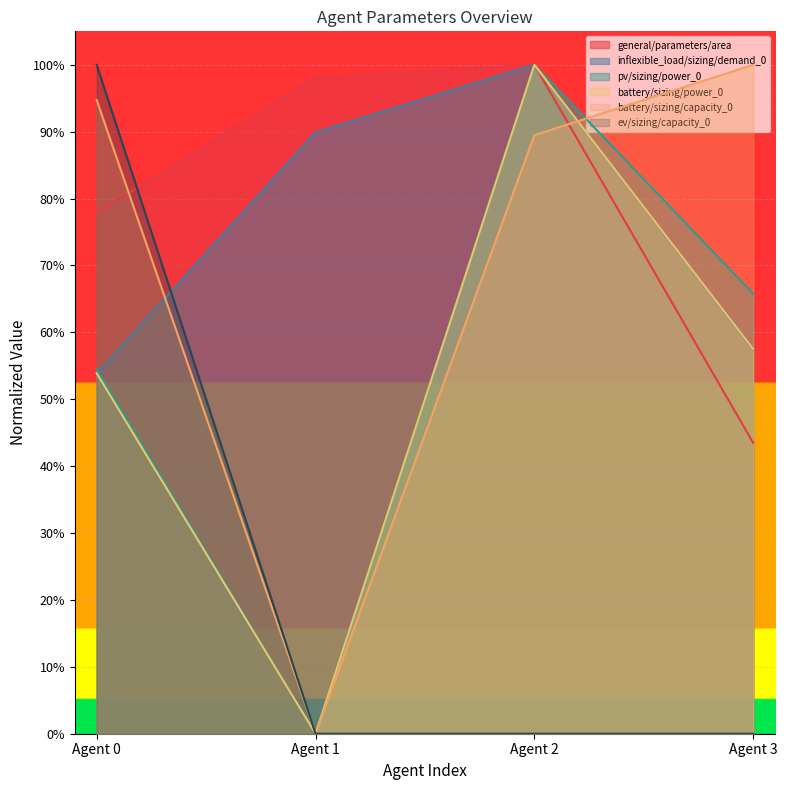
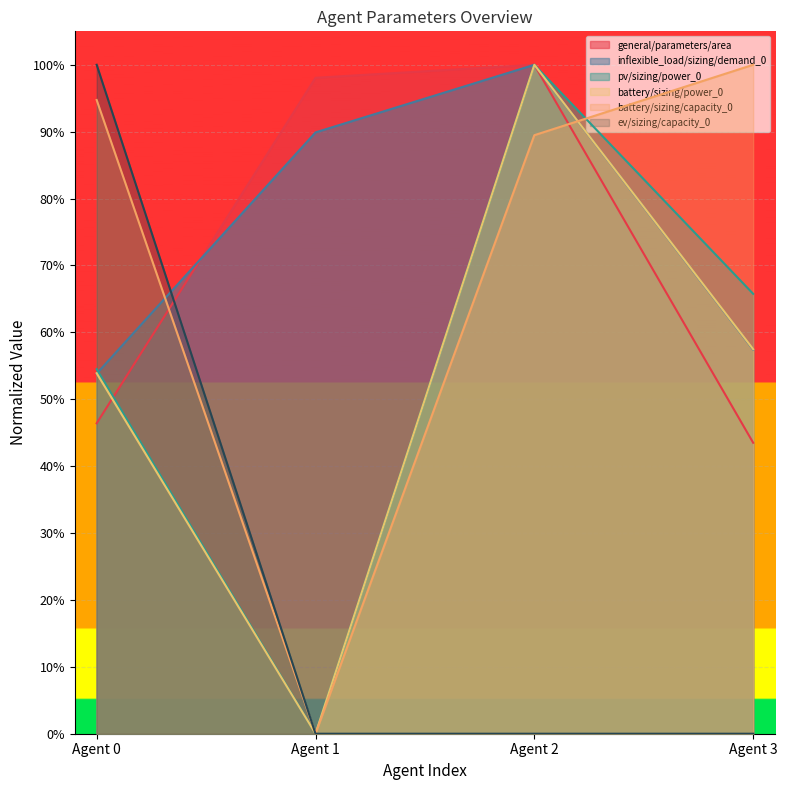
general/parameters/area, Agent 0: 78% -> 46%
